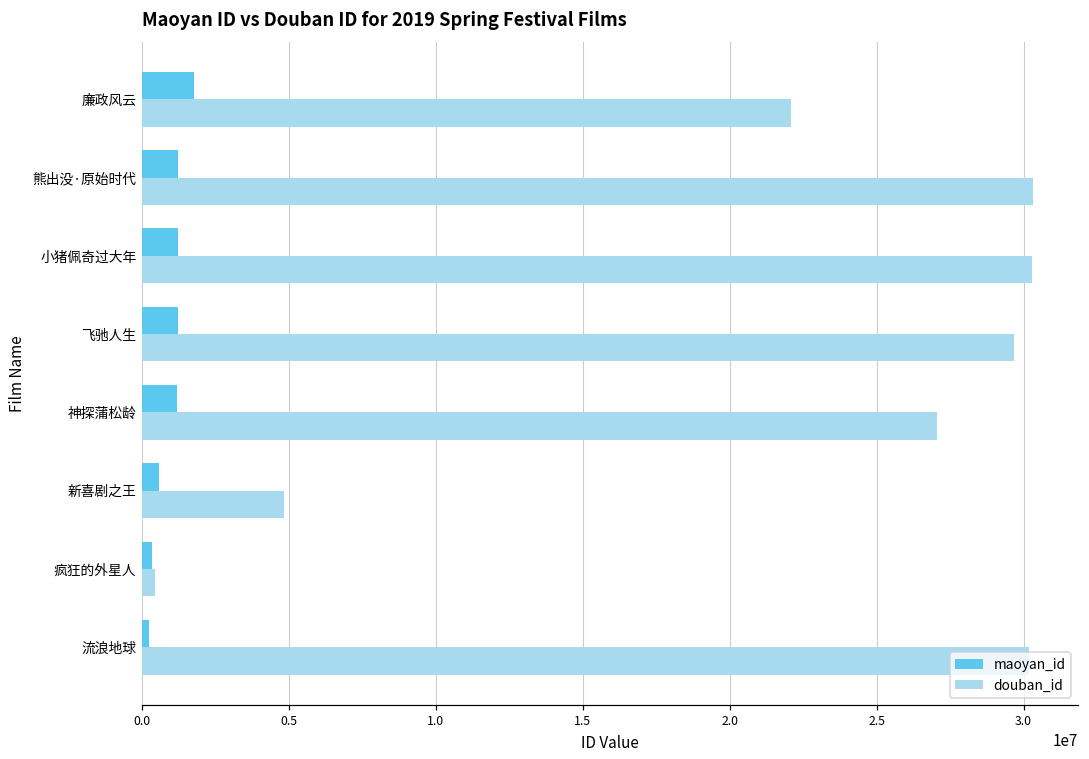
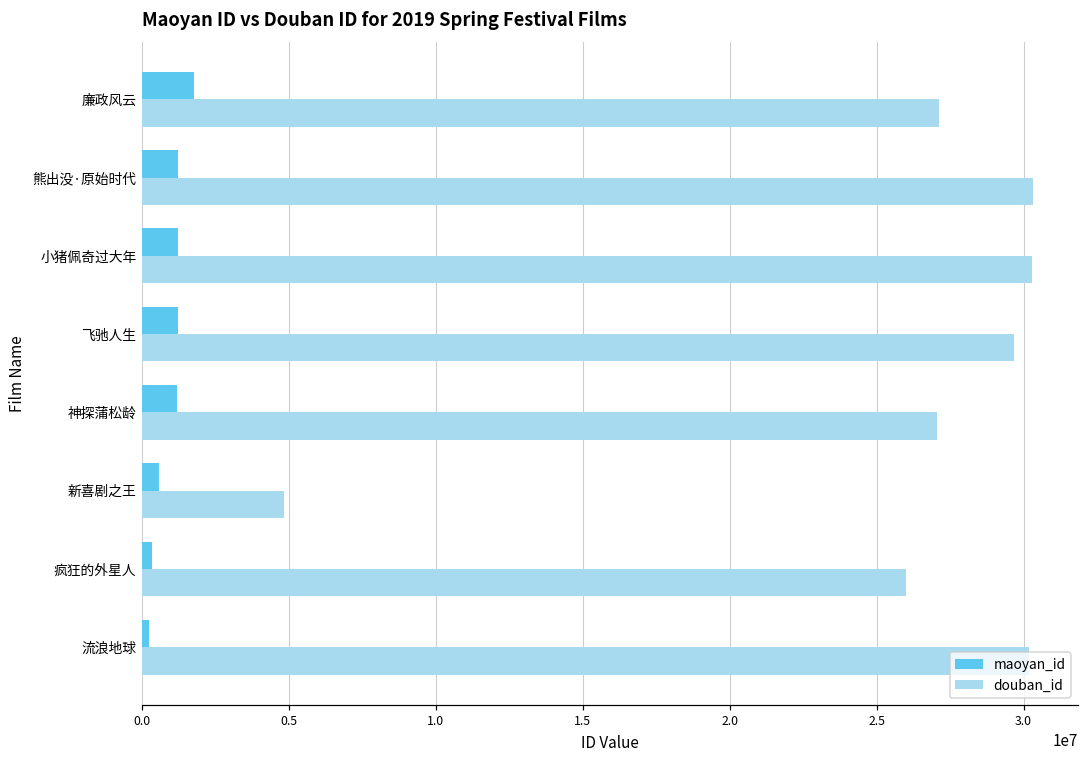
douban_id, 廉政风云: 22100000 -> 27100000
douban_id, 疯狂的外星人: 500000 -> 26000000
